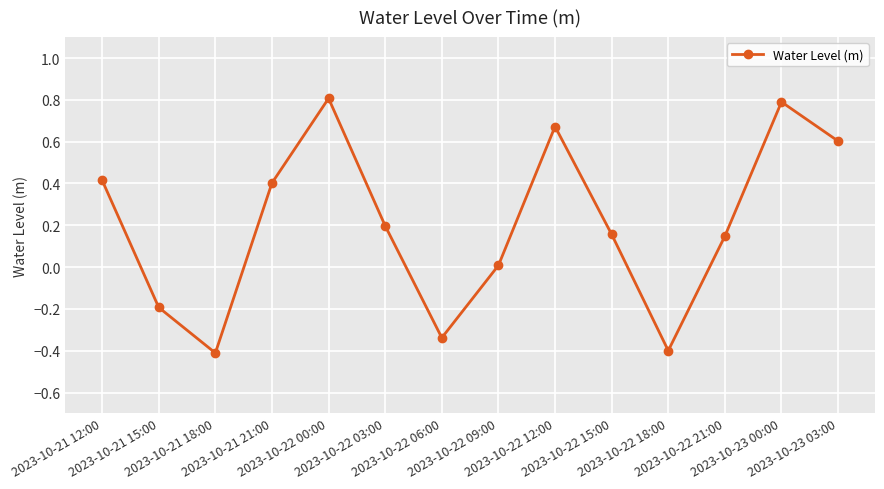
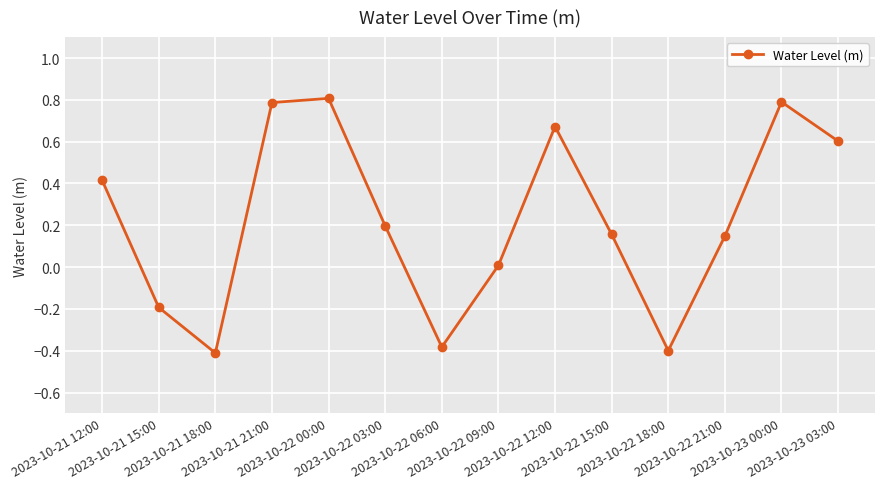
2023-10-21 21:00: 0.40 -> 0.79
2023-10-22 06:00: -0.34 -> -0.38
